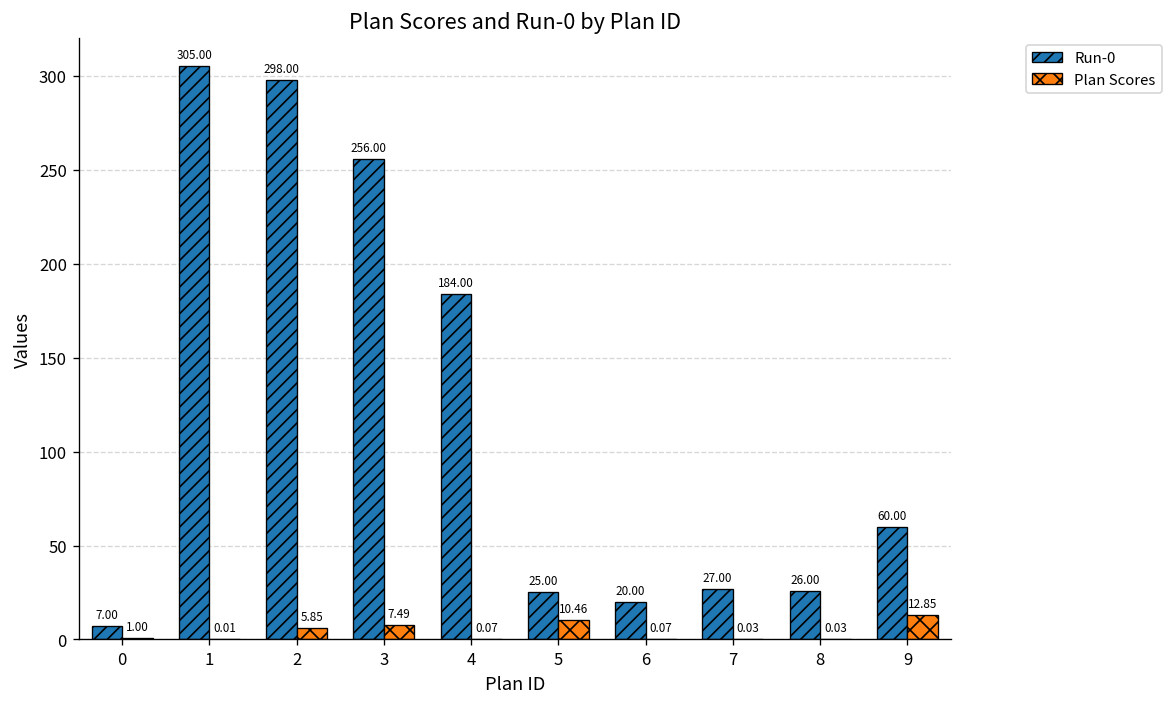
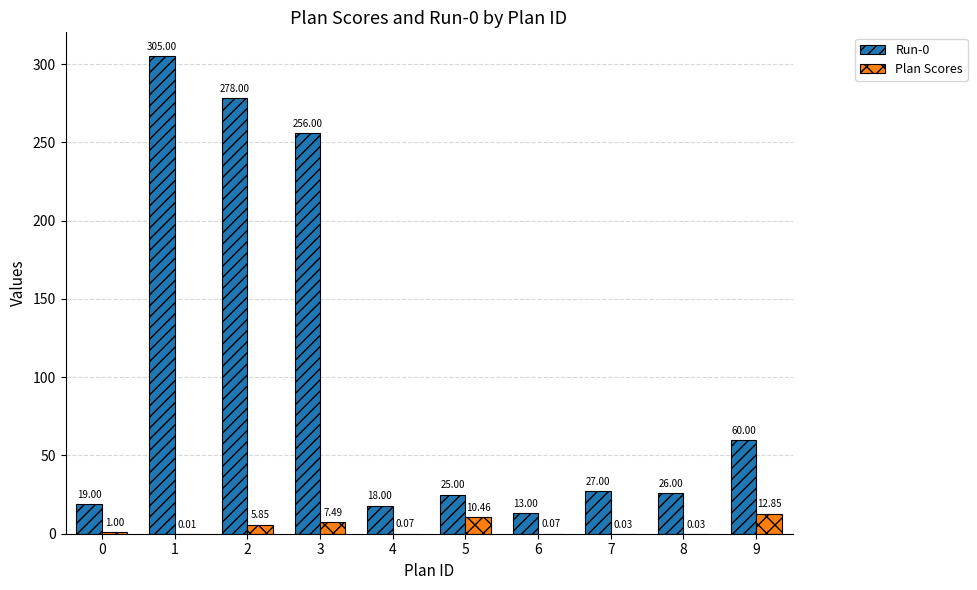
Run-0, 0: 7.00 -> 19.00
Run-0, 2: 298.00 -> 278.00
Run-0, 4: 184.00 -> 18.00
Run-0, 6: 20.00 -> 13.00
